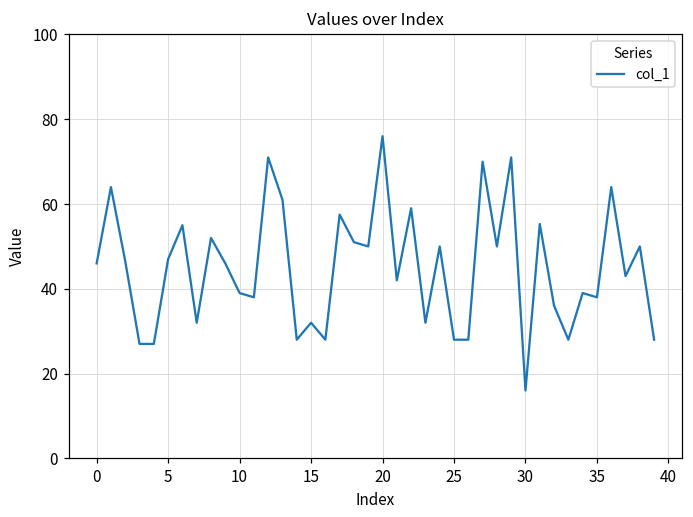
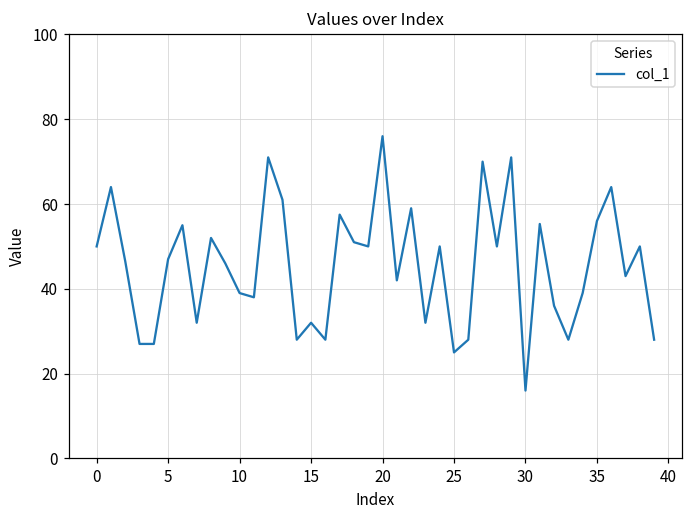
0: 46 -> 50
25: 28 -> 25
35: 38 -> 56
